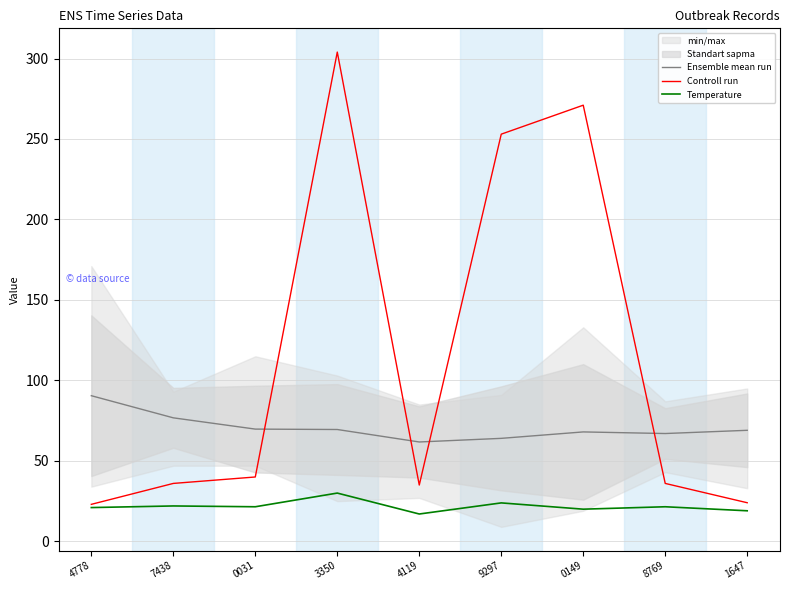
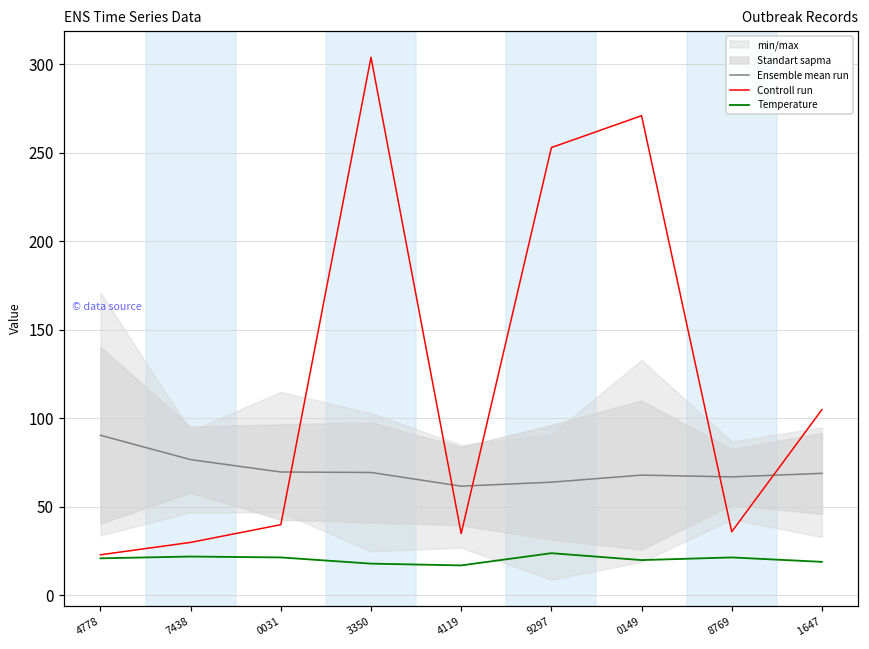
Controll run, 7438: 36 -> 30
Temperature, 3350: 30 -> 18
Controll run, 1647: 24 -> 105
